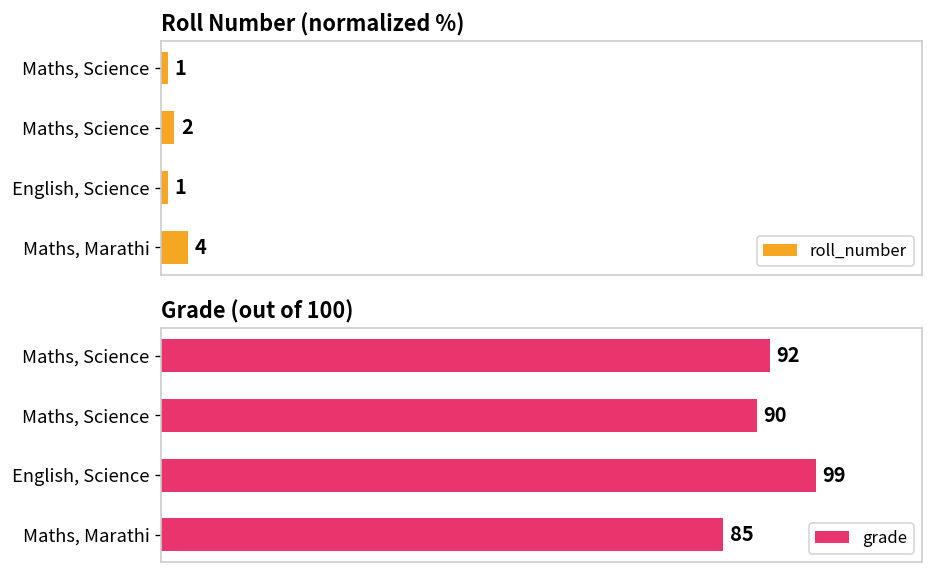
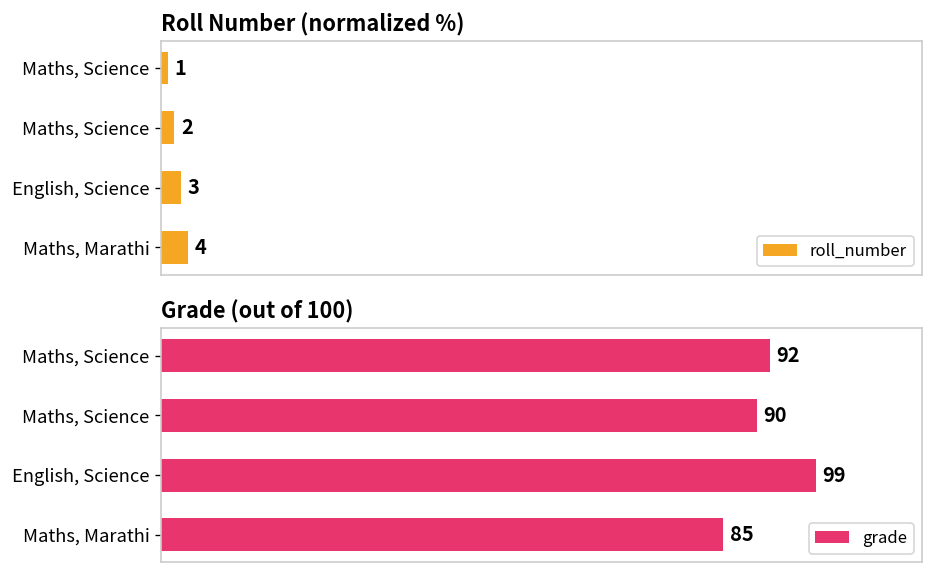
Roll Number (normalized %), English, Science: 1 -> 3
